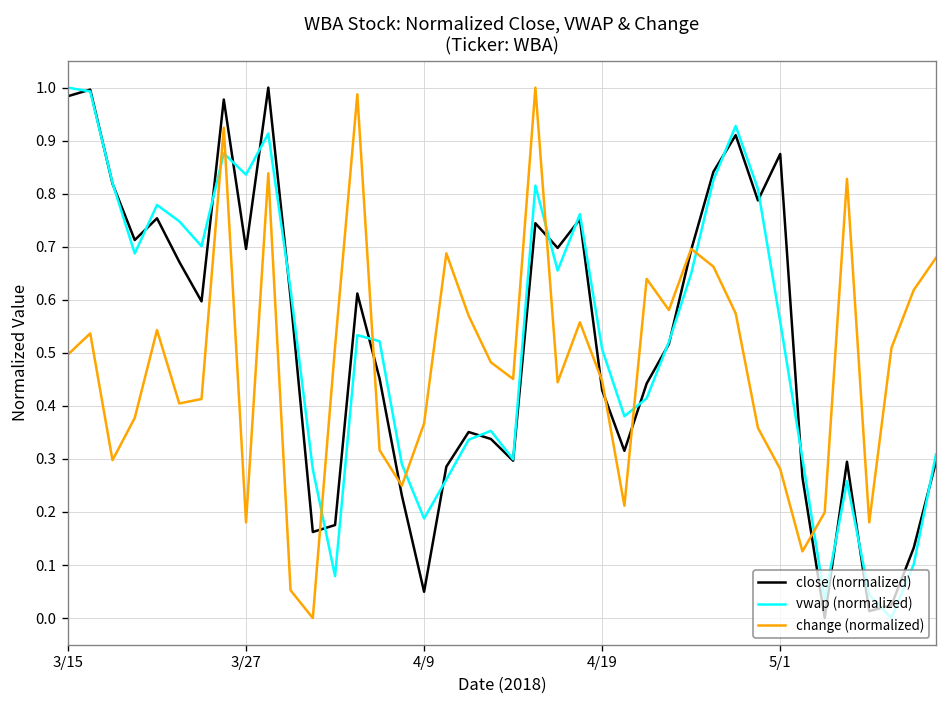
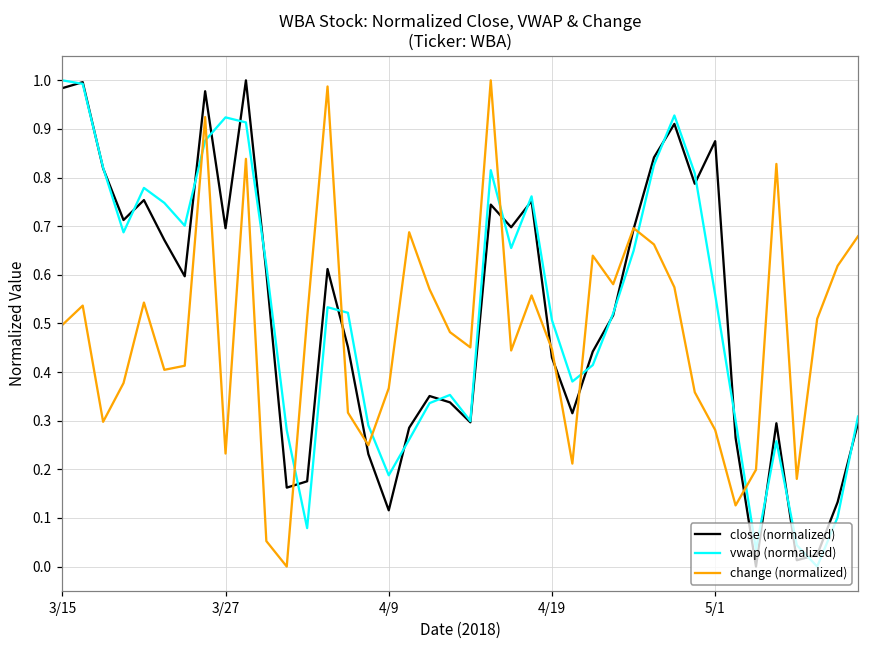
vwap (normalized), 3/27: 0.84 -> 0.92
change (normalized), 3/27: 0.18 -> 0.23
close (normalized), 4/9: 0.05 -> 0.12
